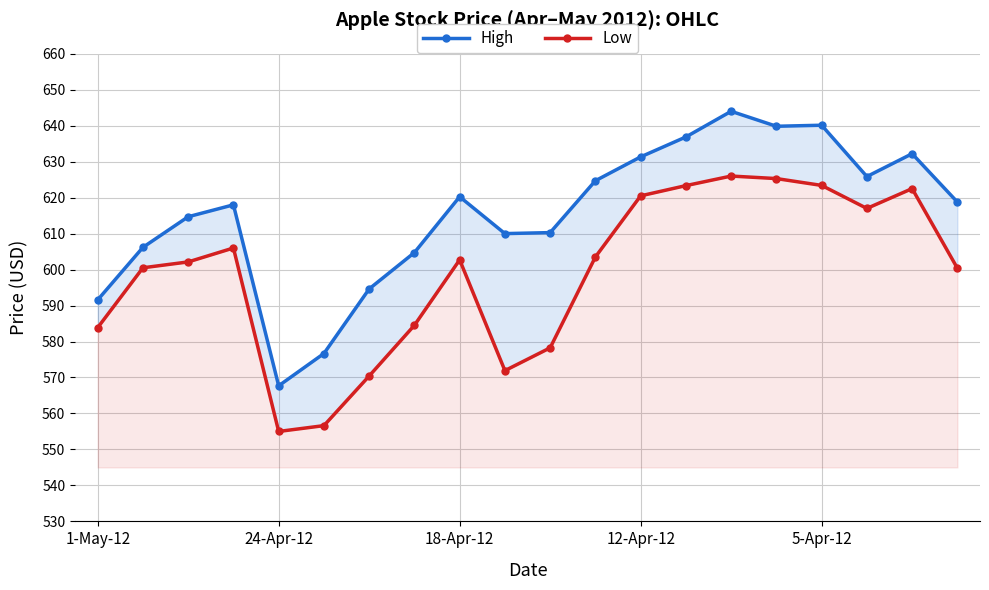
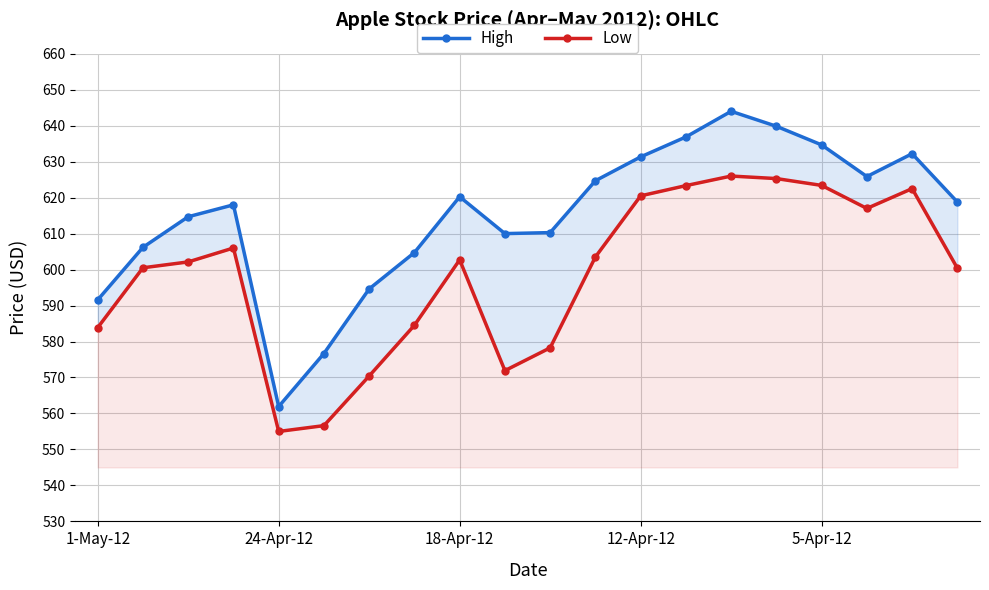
High, 24-Apr-12: 568 -> 562
High, 5-Apr-12: 640 -> 635
